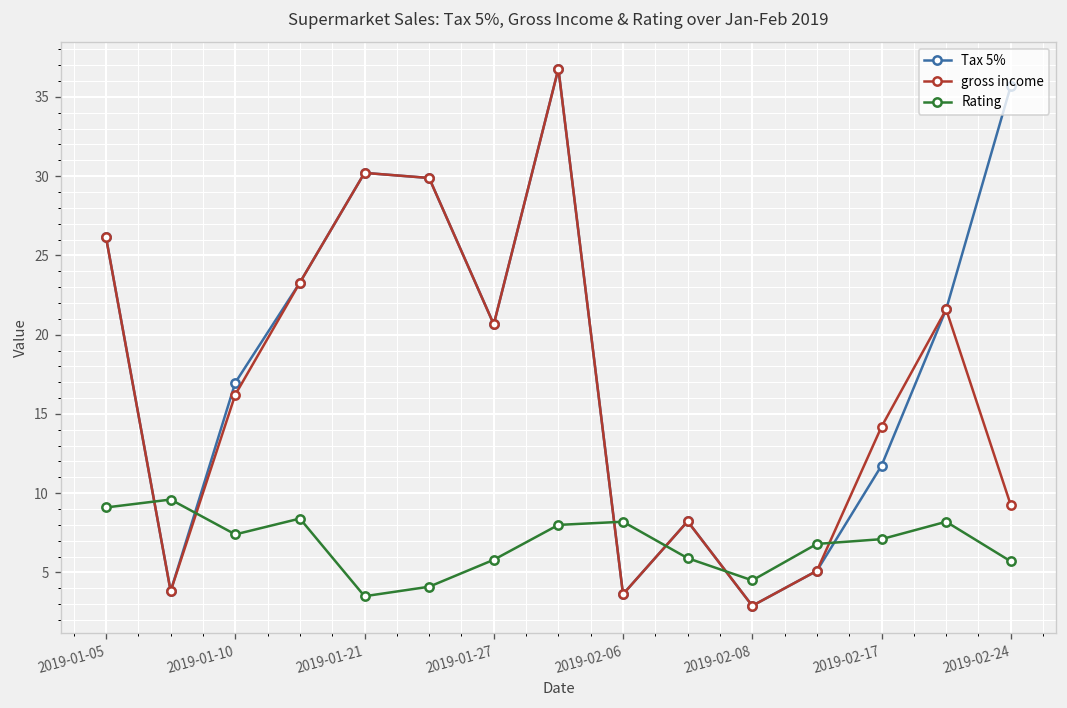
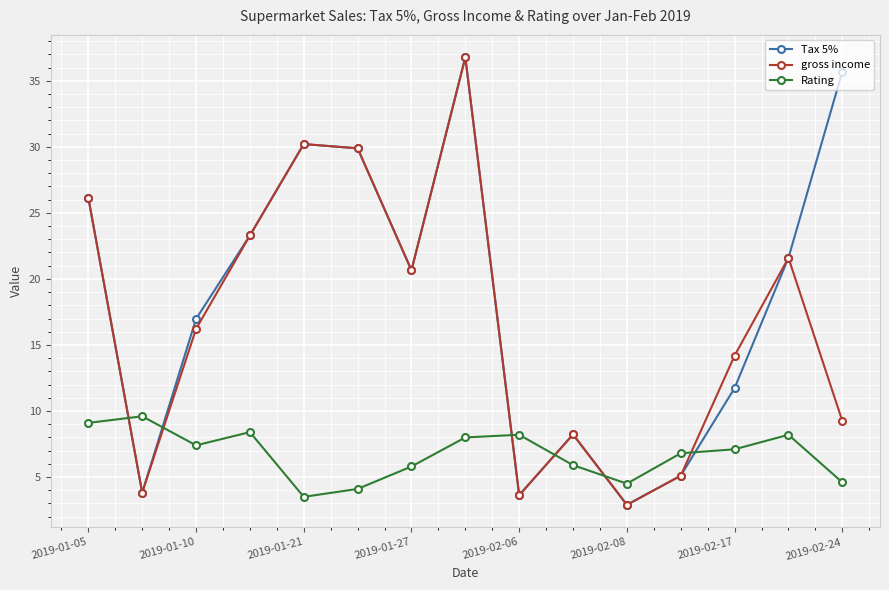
Rating, 2019-02-24: 5.7 -> 4.6
